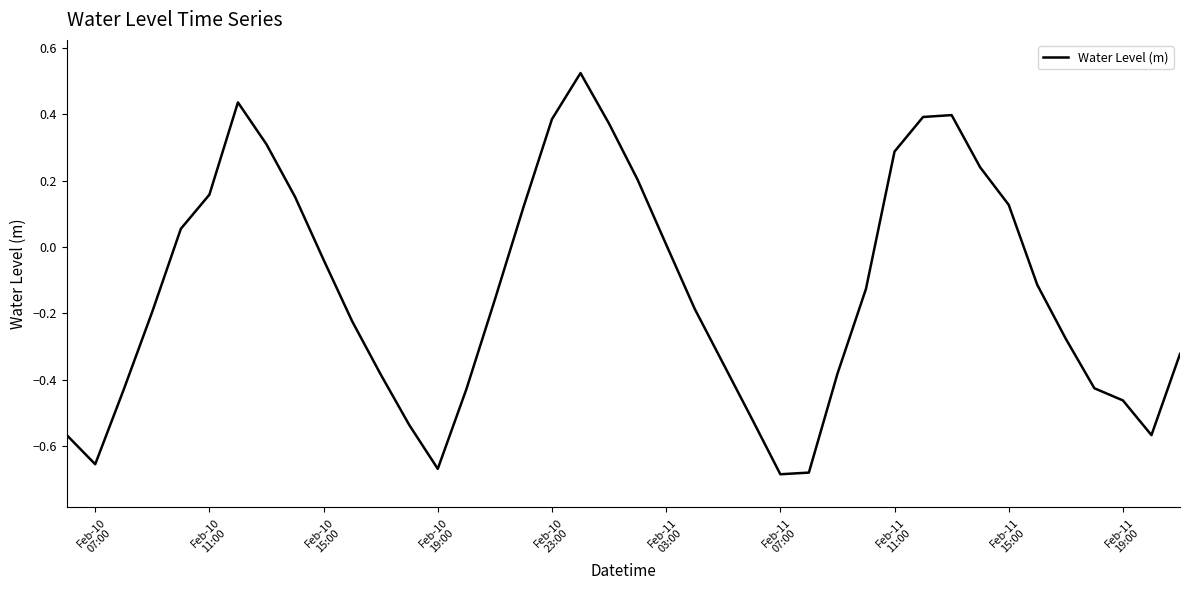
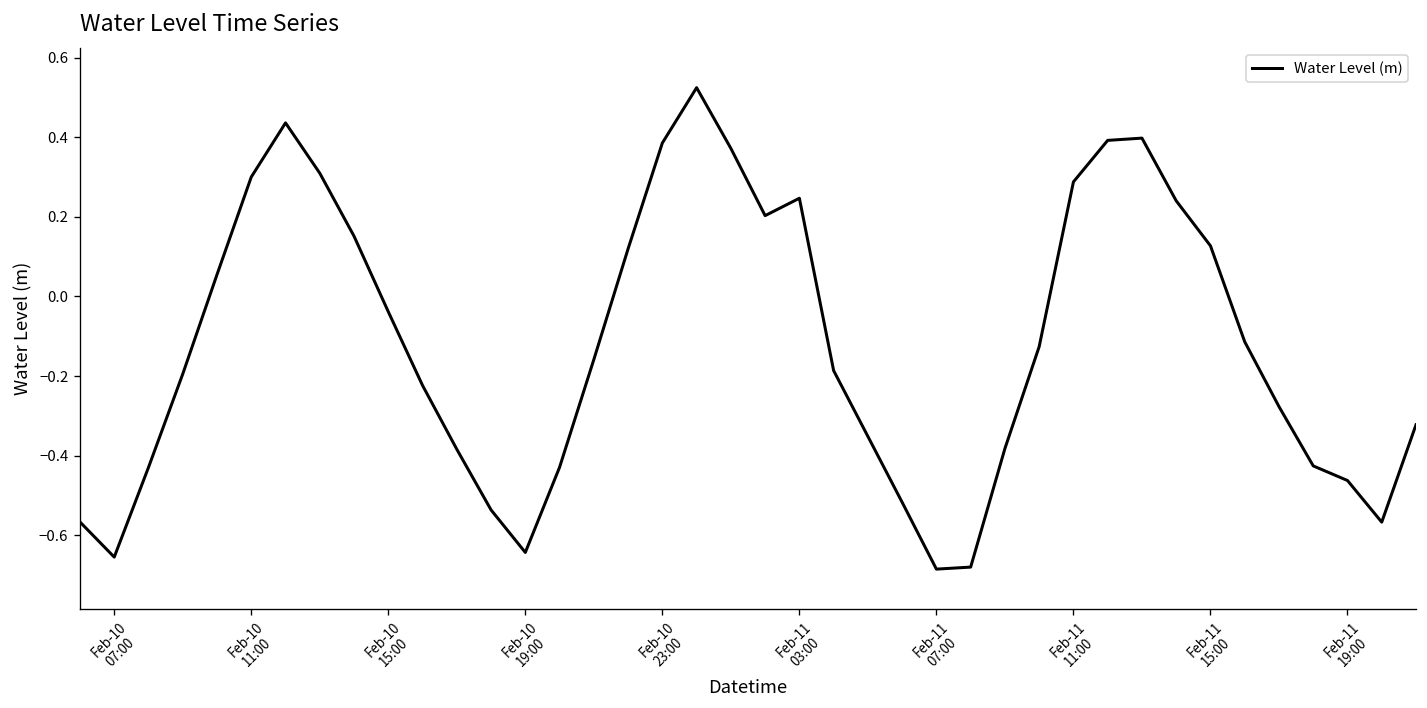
Feb-10 11:00: 0.16 -> 0.30
Feb-10 19:00: -0.67 -> -0.64
Feb-11 03:00: 0.01 -> 0.25
